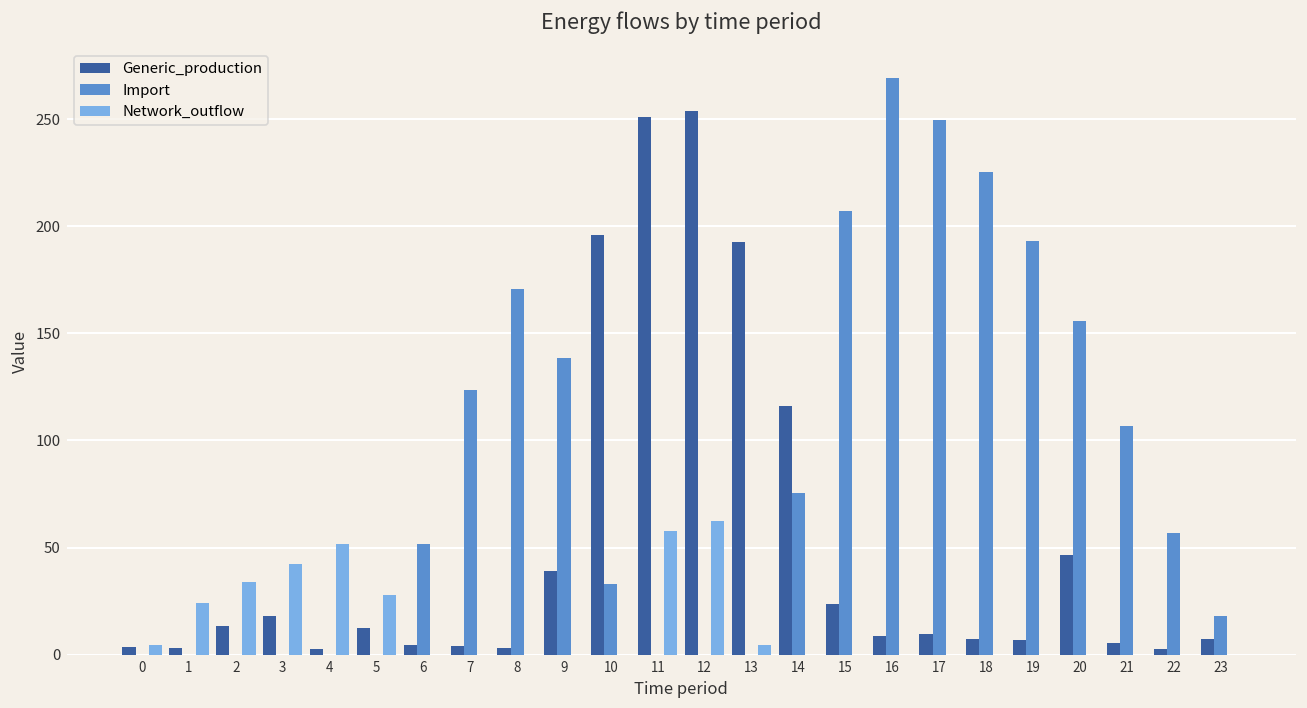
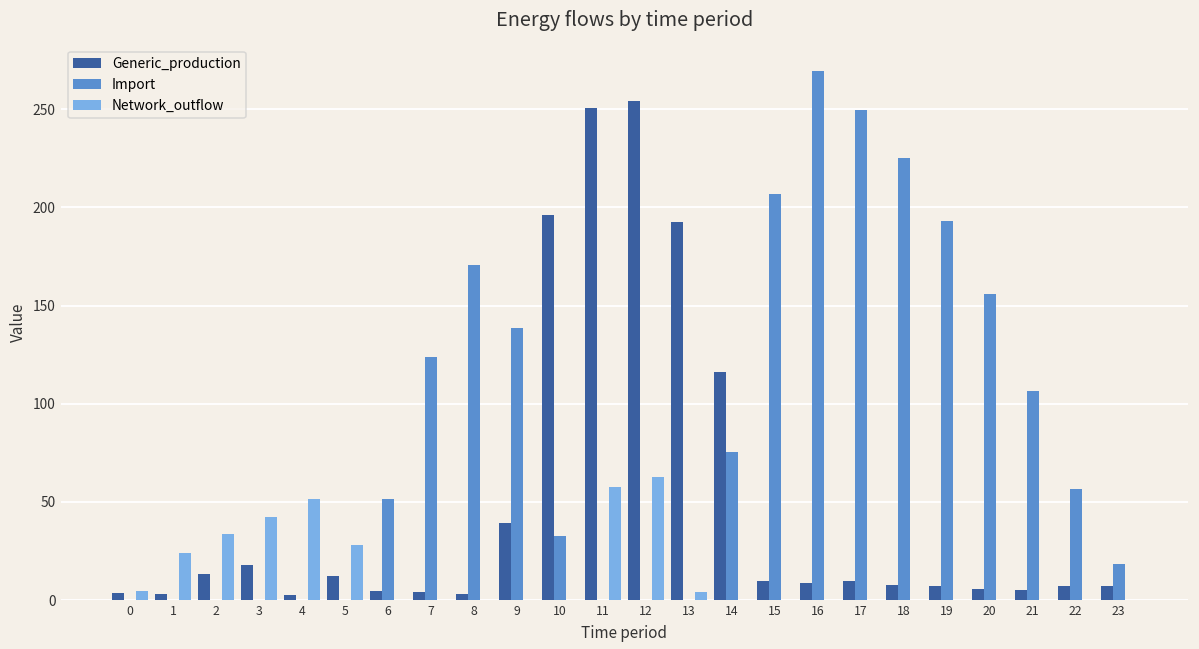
Generic_production, 15: 24 -> 9
Generic_production, 20: 46 -> 6
Generic_production, 22: 3 -> 7
